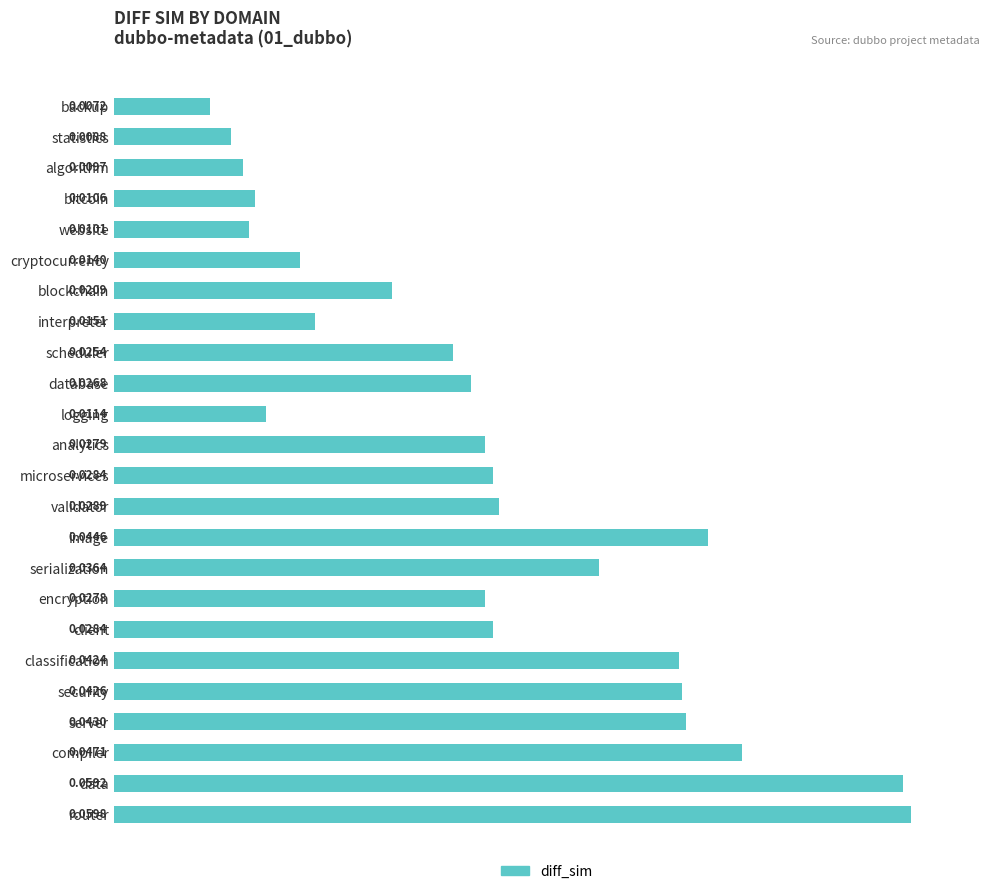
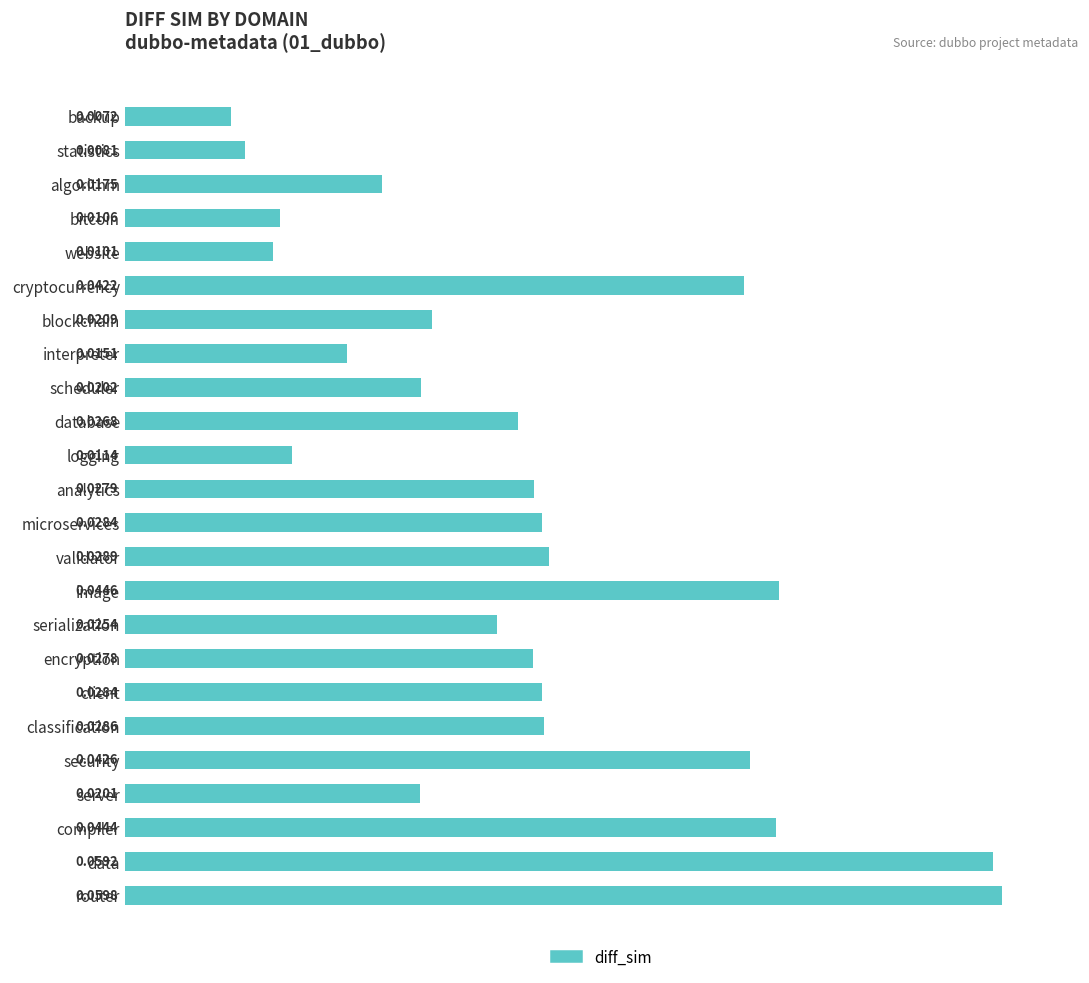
statistics: 0.0088 -> 0.0081
algorithm: 0.0097 -> 0.0175
cryptocurrency: 0.0140 -> 0.0422
scheduler: 0.0254 -> 0.0202
serialization: 0.0364 -> 0.0254
classification: 0.0424 -> 0.0286
server: 0.0430 -> 0.0201
compiler: 0.0471 -> 0.0444
